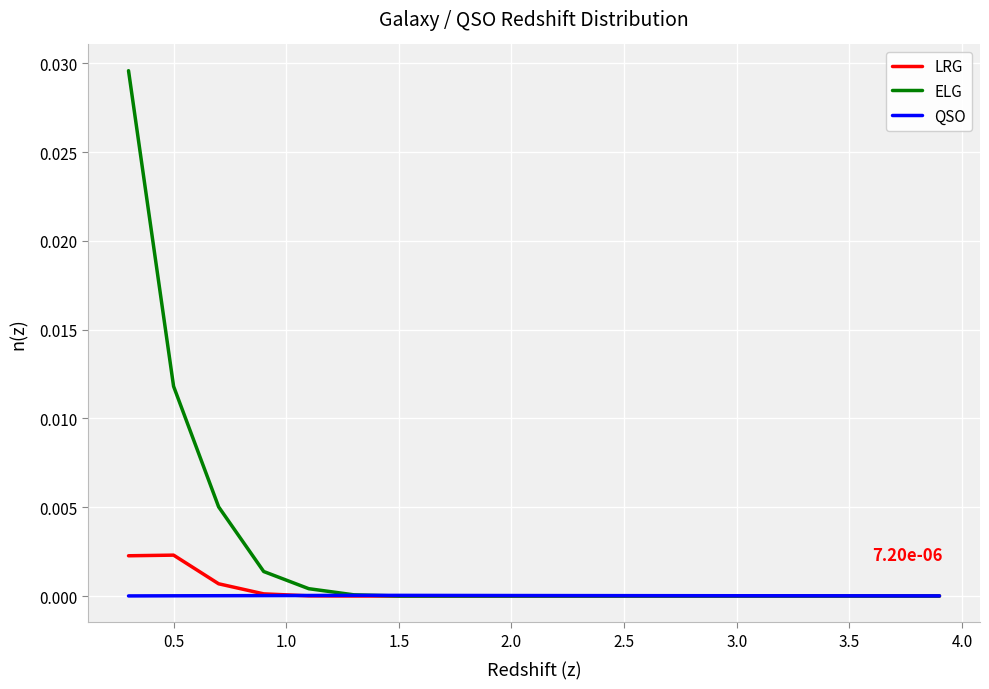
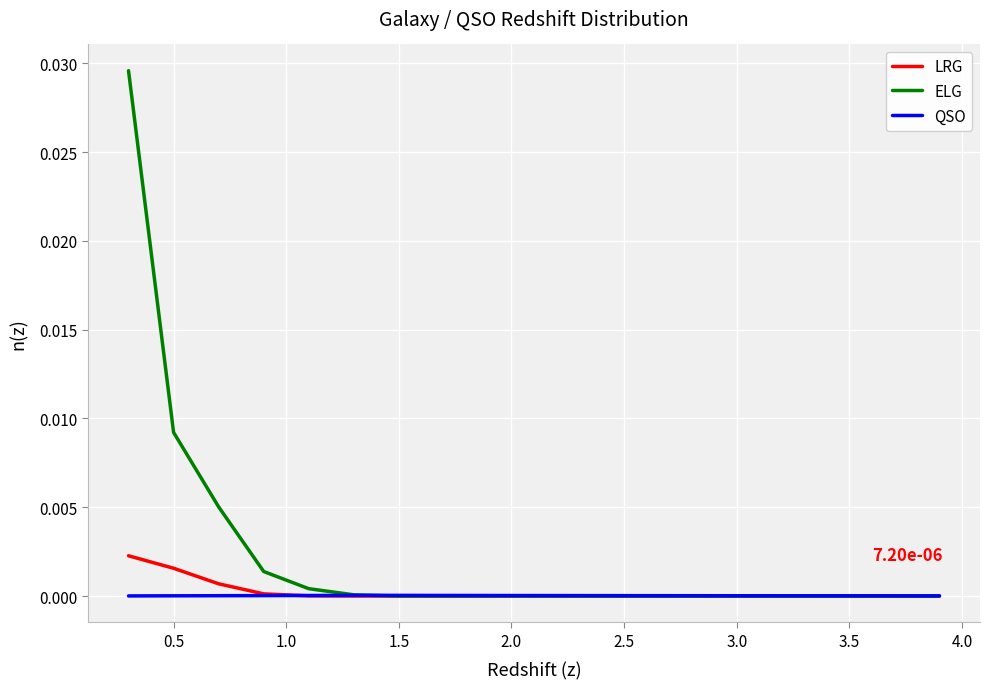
LRG, 0.5: 0.0023 -> 0.0016
ELG, 0.5: 0.0118 -> 0.0092
